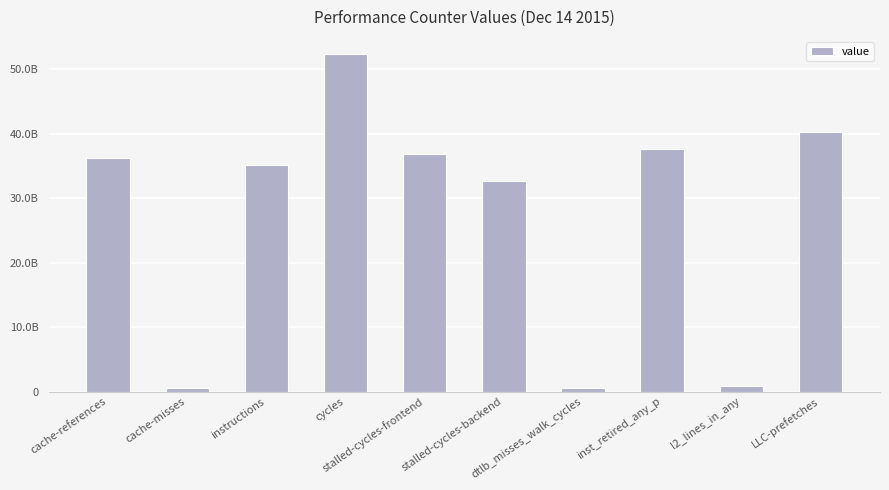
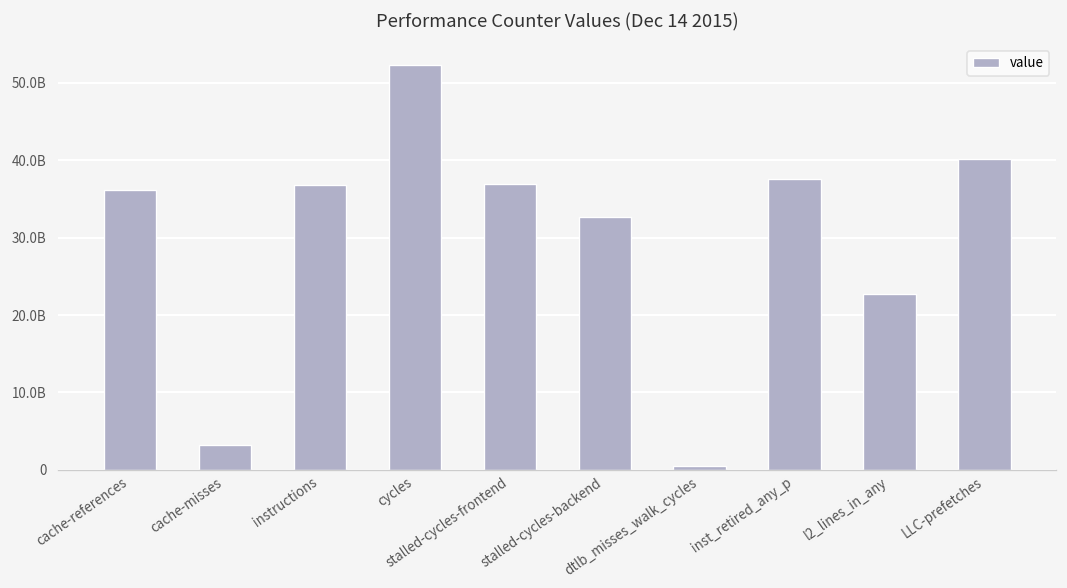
cache-misses: 1000000000 -> 3000000000
instructions: 35000000000 -> 37000000000
l2_lines_in_any: 1000000000 -> 23000000000
